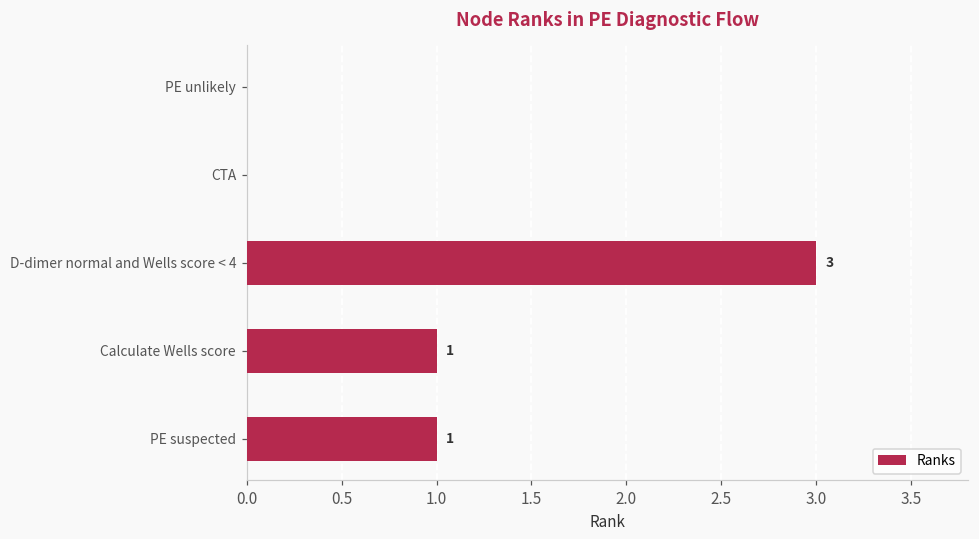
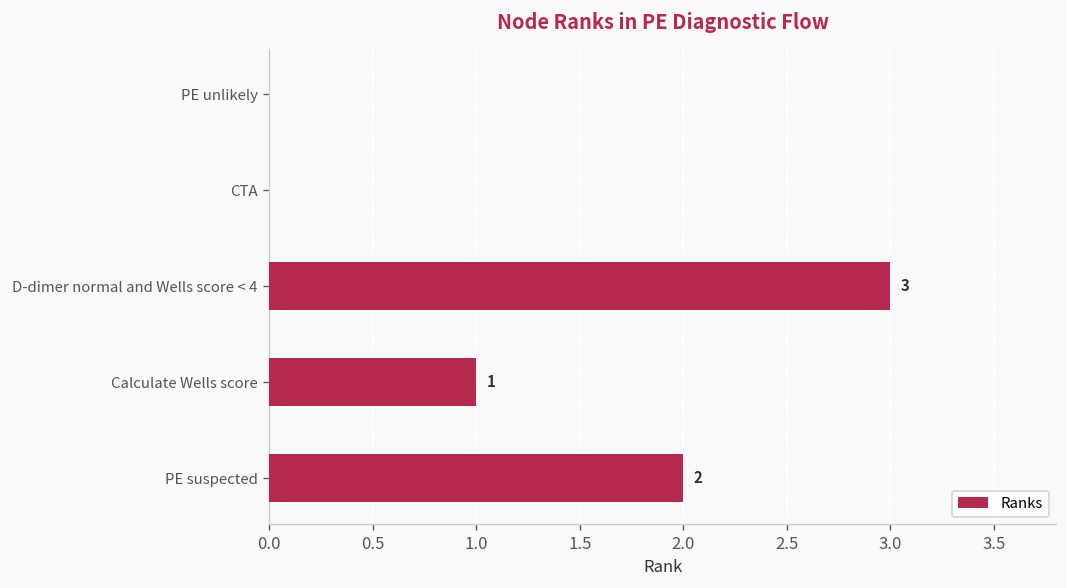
PE suspected: 1 -> 2
